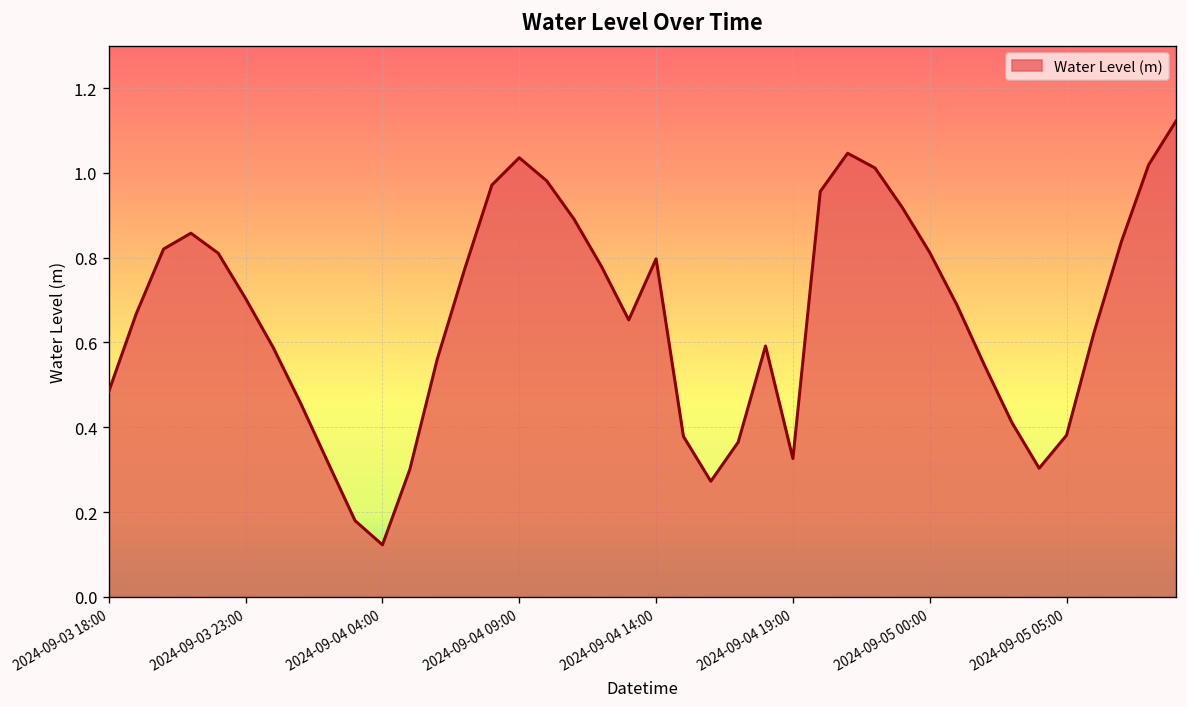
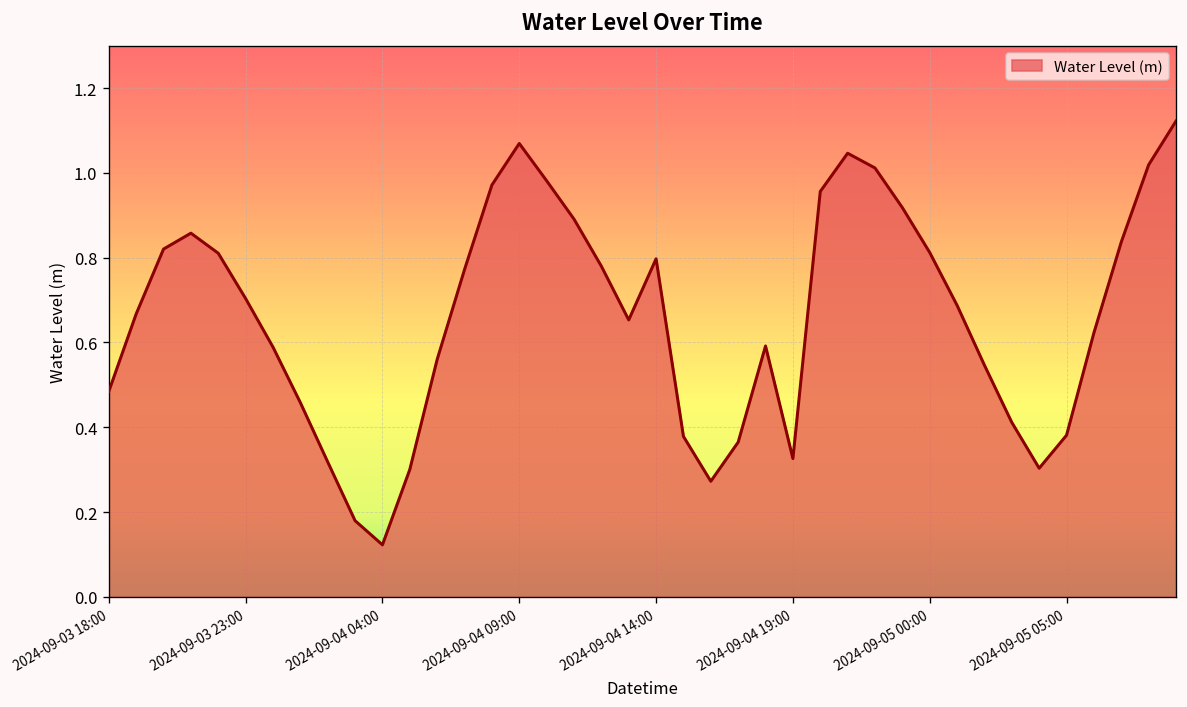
2024-09-04 09:00: 1.04 -> 1.07
